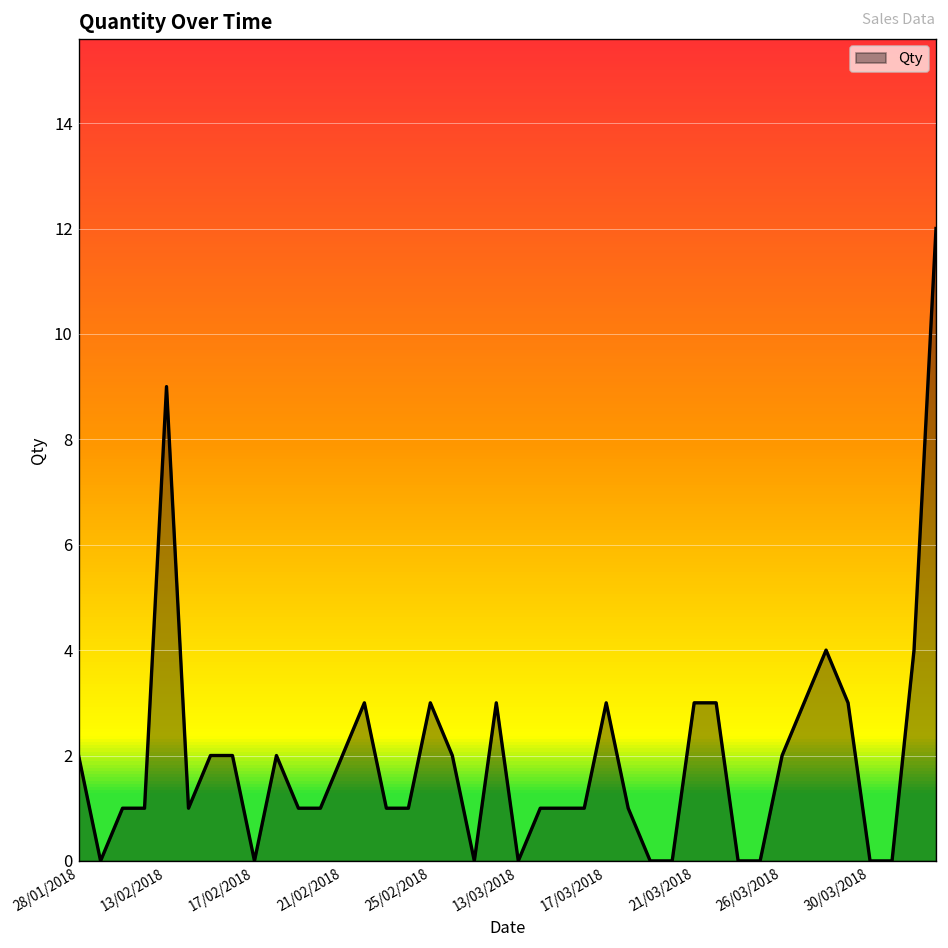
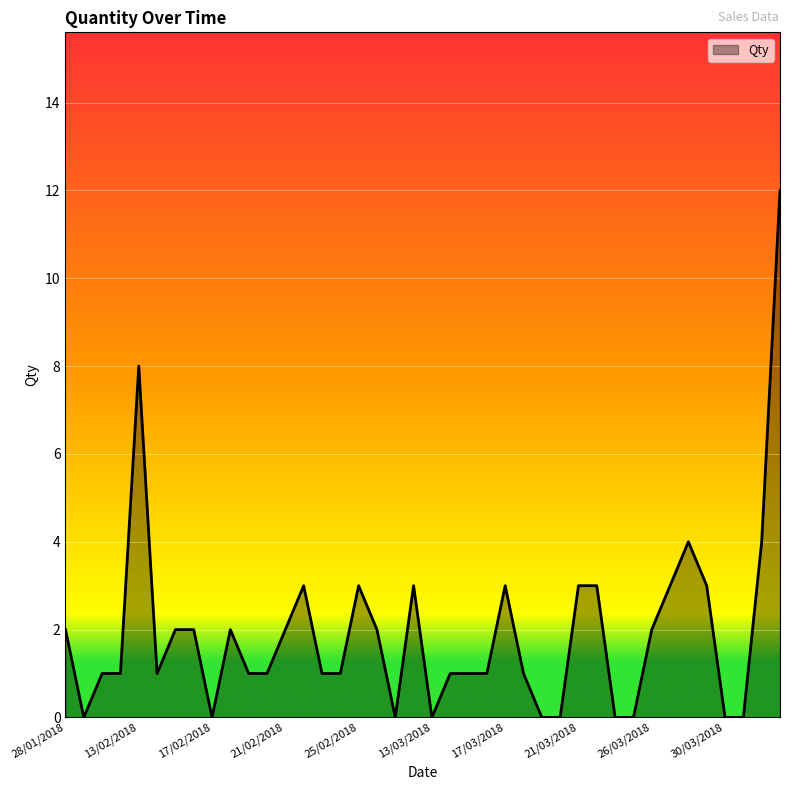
13/02/2018: 9 -> 8
